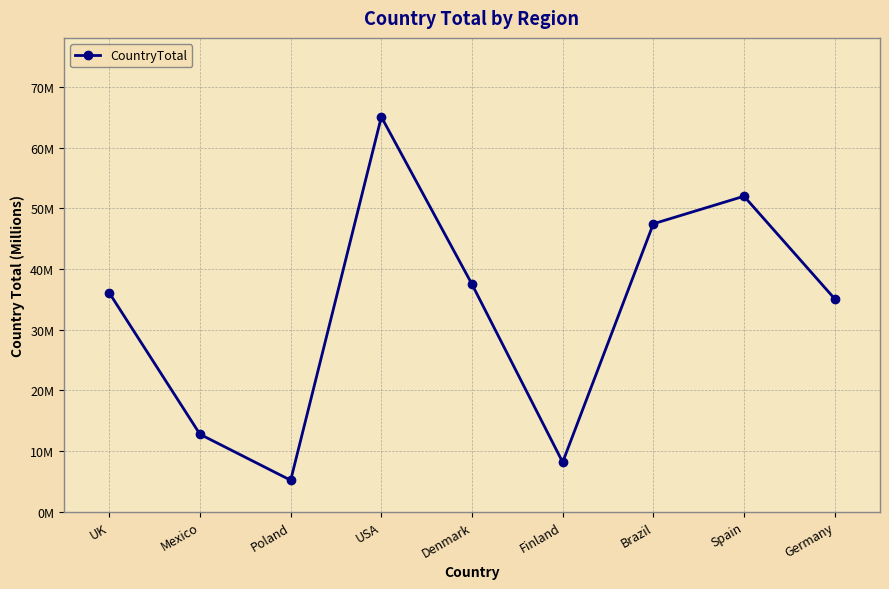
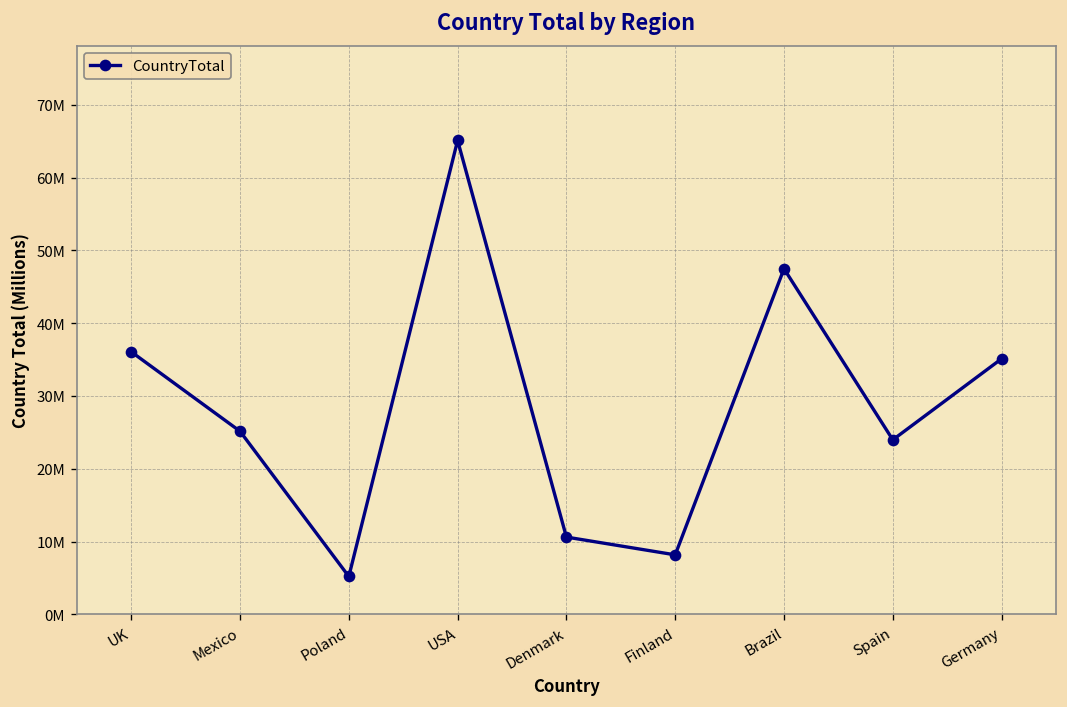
Mexico: 13000000 -> 25000000
Denmark: 37000000 -> 11000000
Spain: 52000000 -> 24000000
